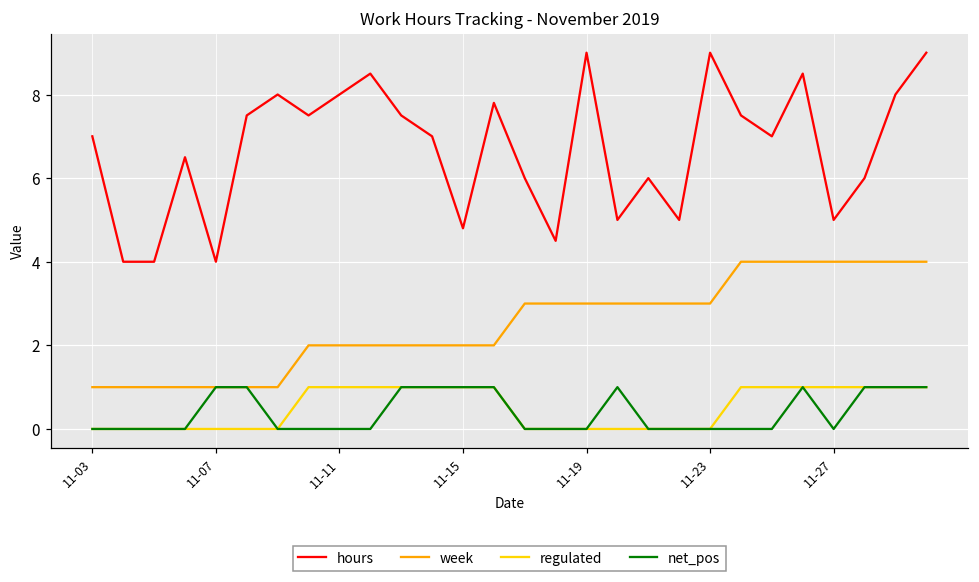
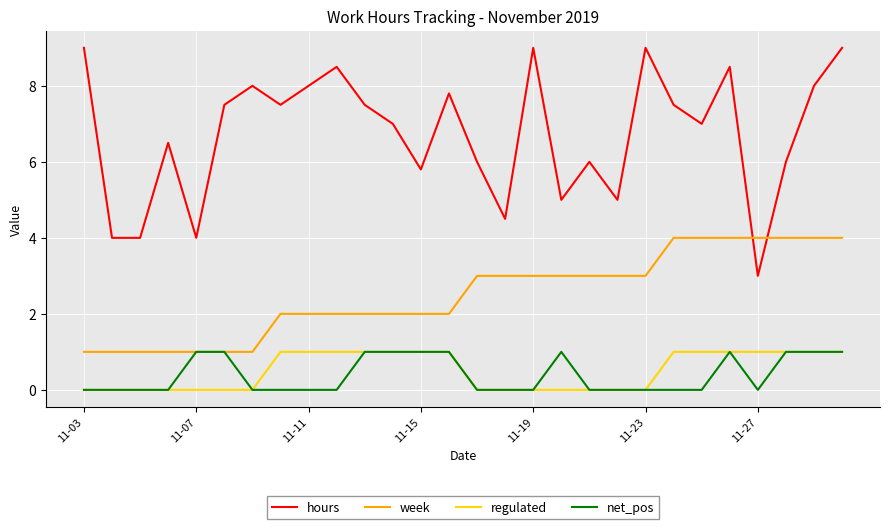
hours, 11-03: 7 -> 9
hours, 11-15: 4.8 -> 5.8
hours, 11-27: 5 -> 3
